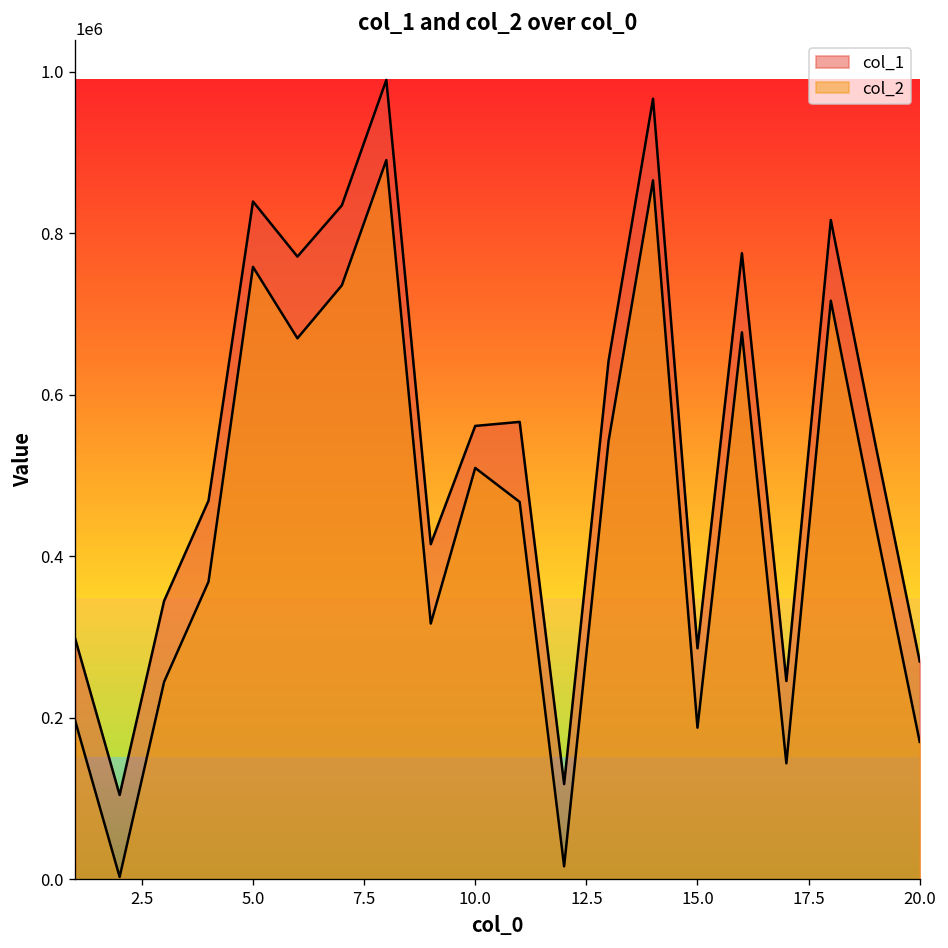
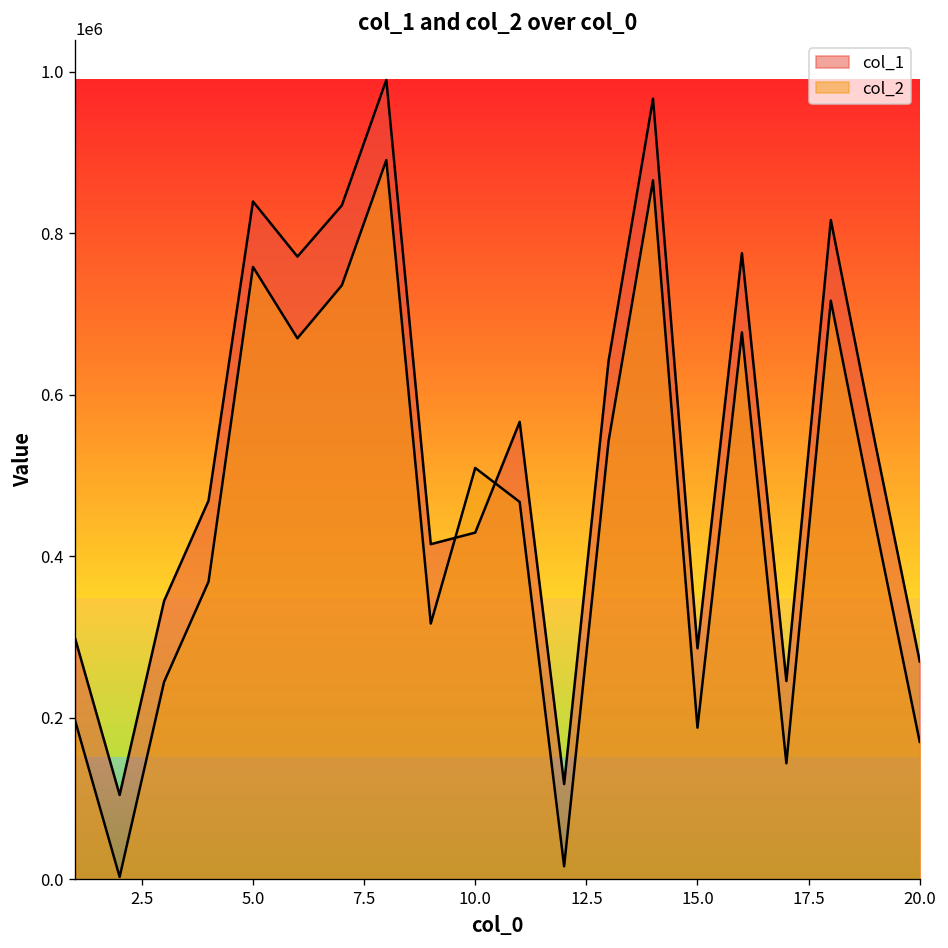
col_1, 10.0: 560000 -> 430000
